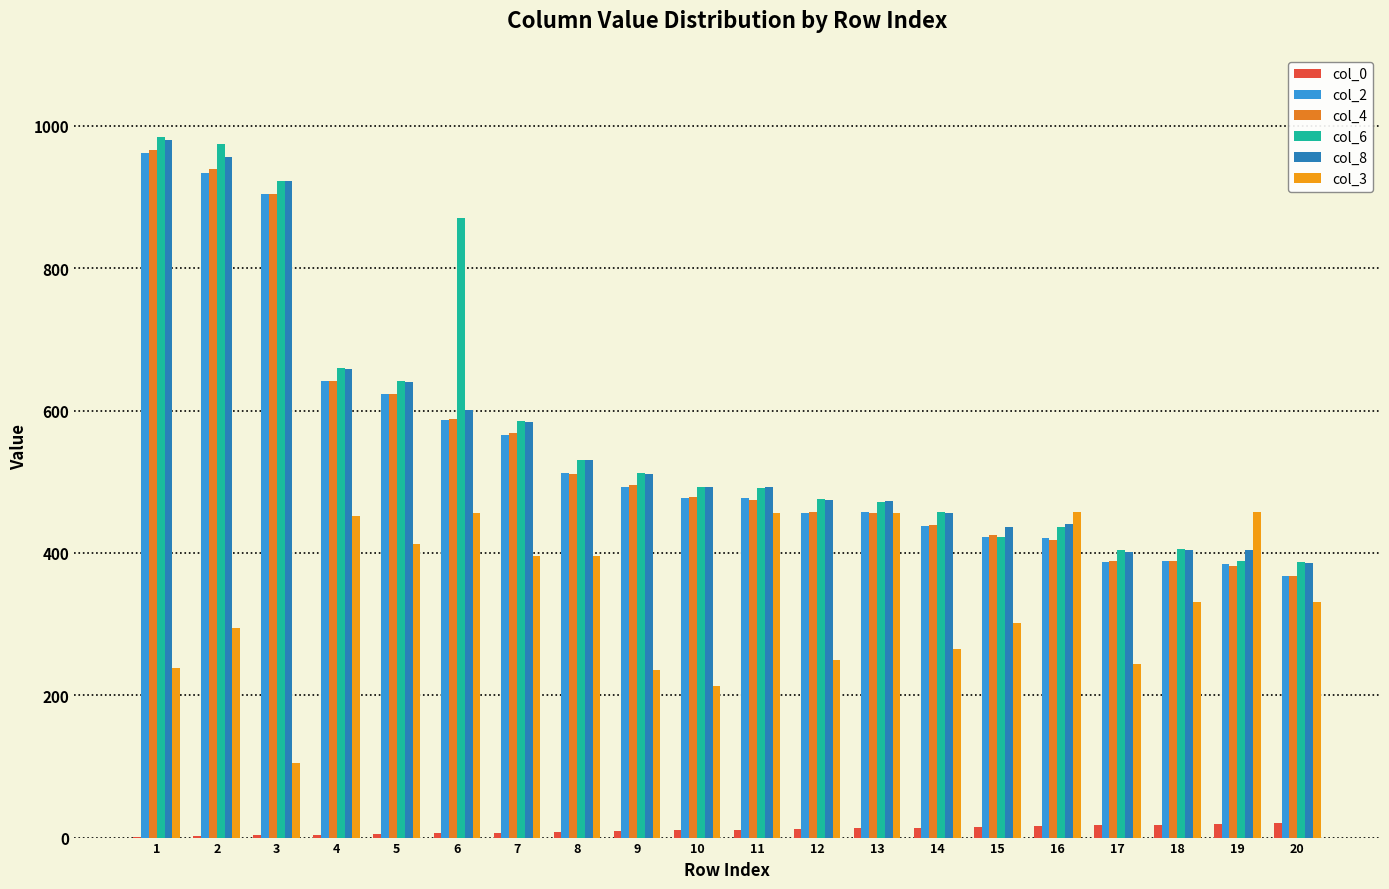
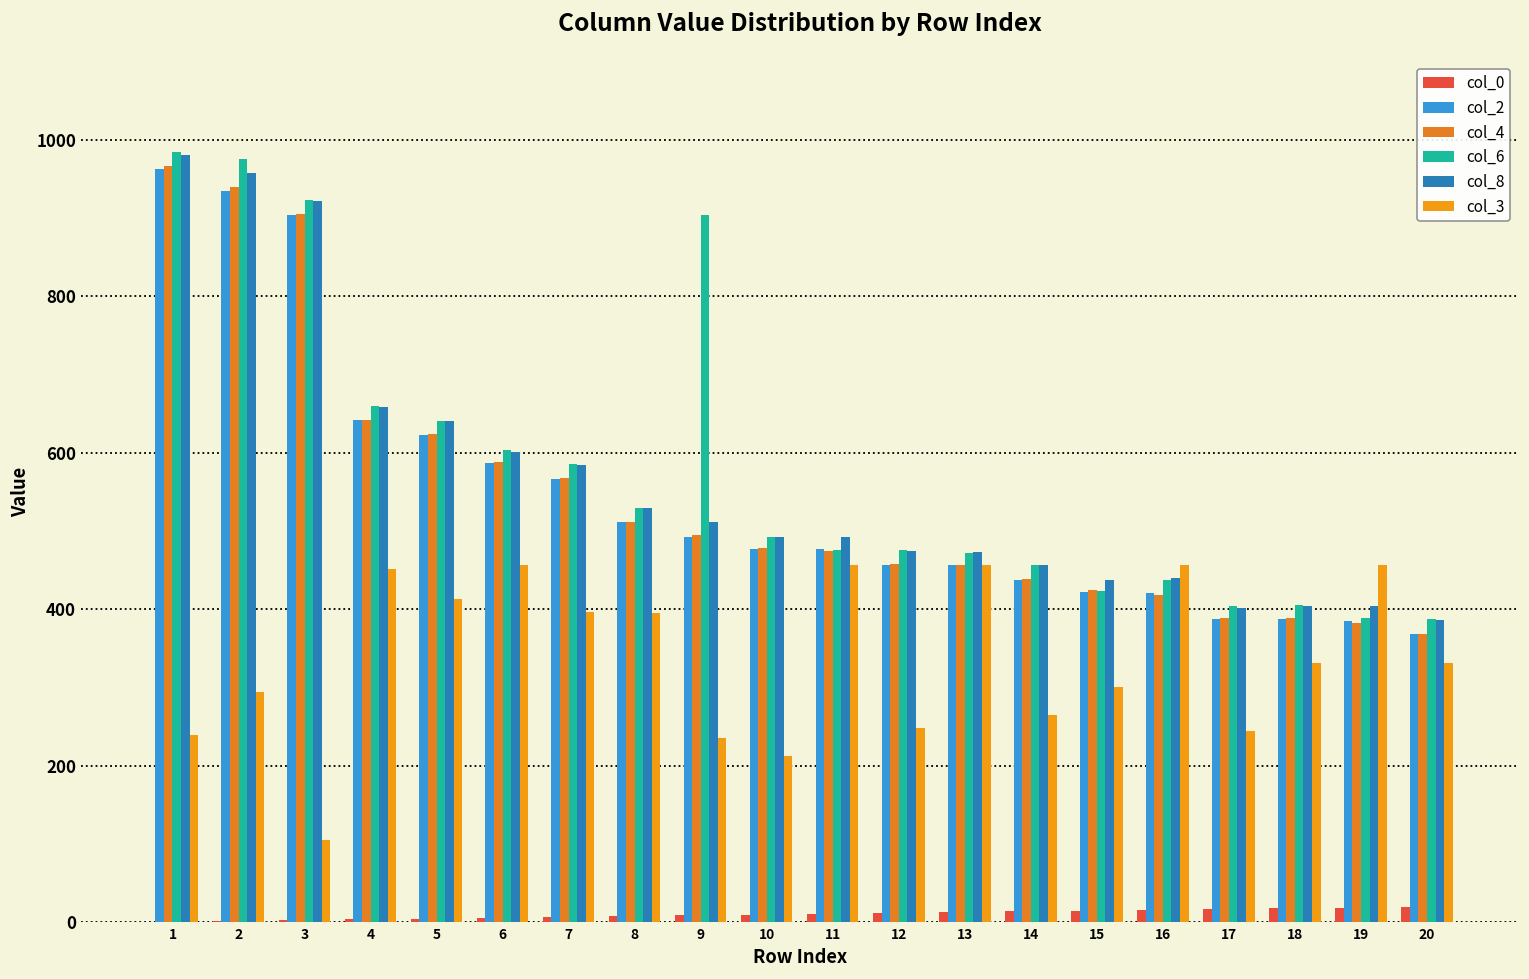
col_6, 6: 870 -> 600
col_6, 9: 510 -> 900
col_6, 11: 490 -> 480
